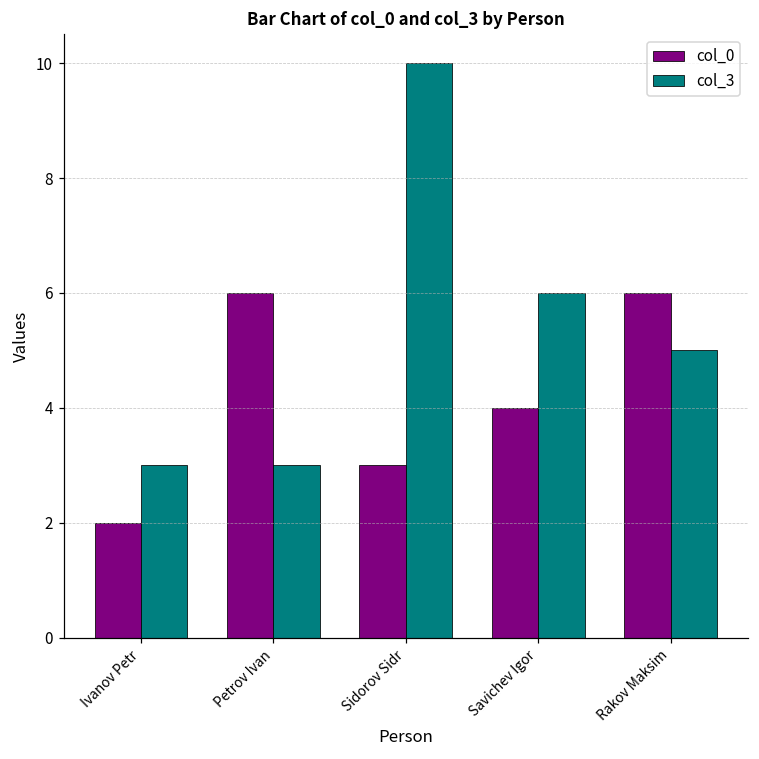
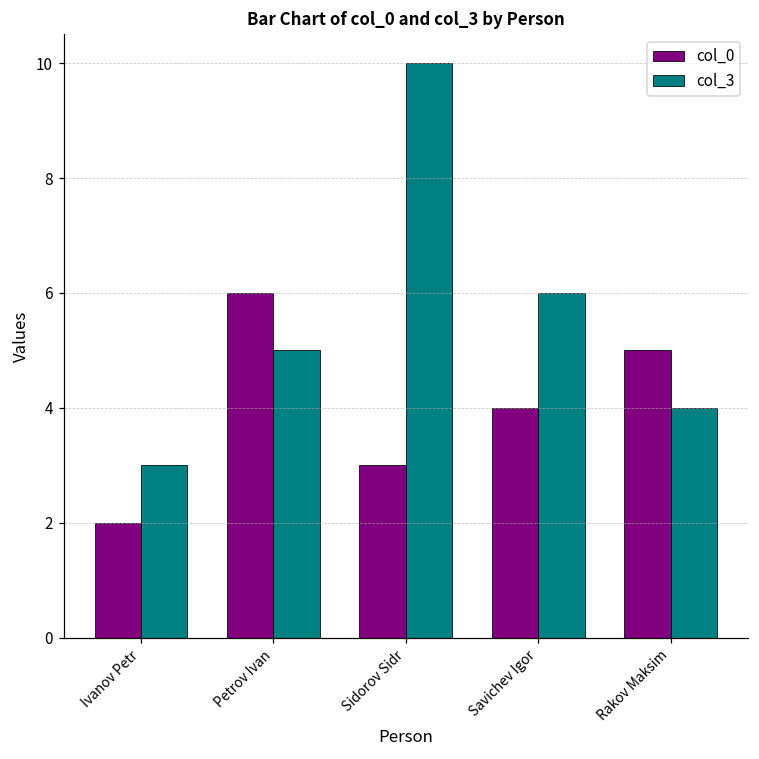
col_3, Petrov Ivan: 3 -> 5
col_0, Rakov Maksim: 6 -> 5
col_3, Rakov Maksim: 5 -> 4
